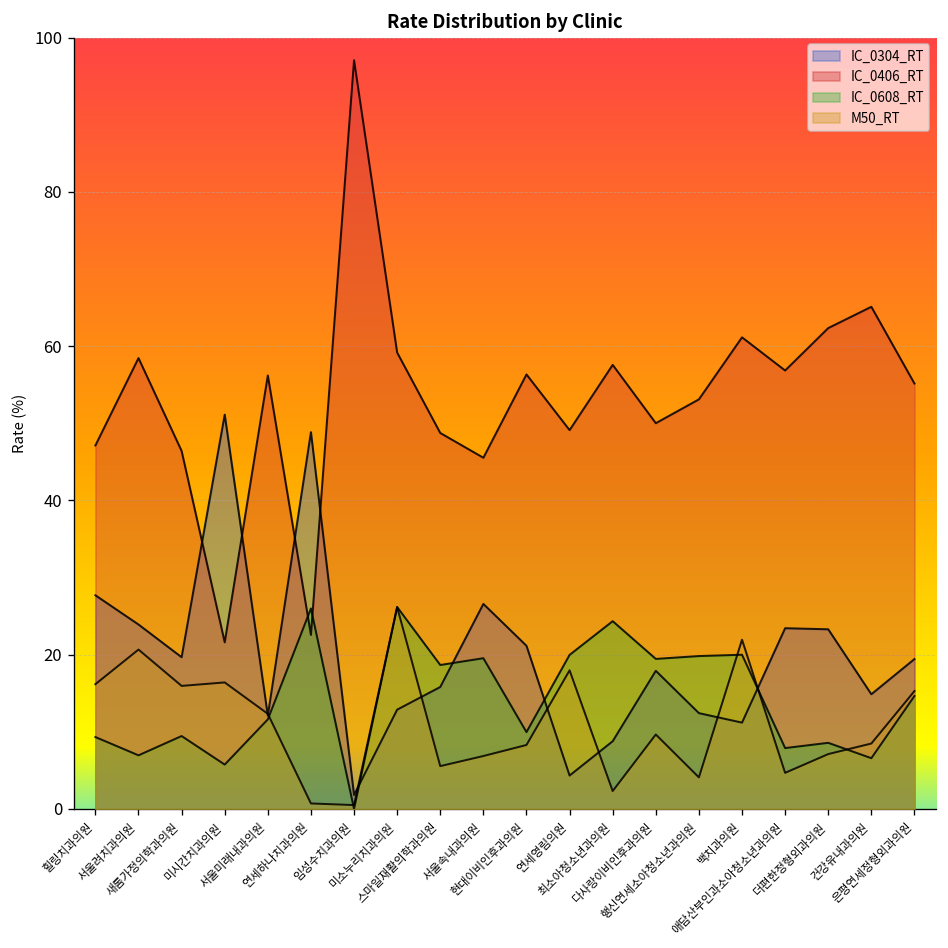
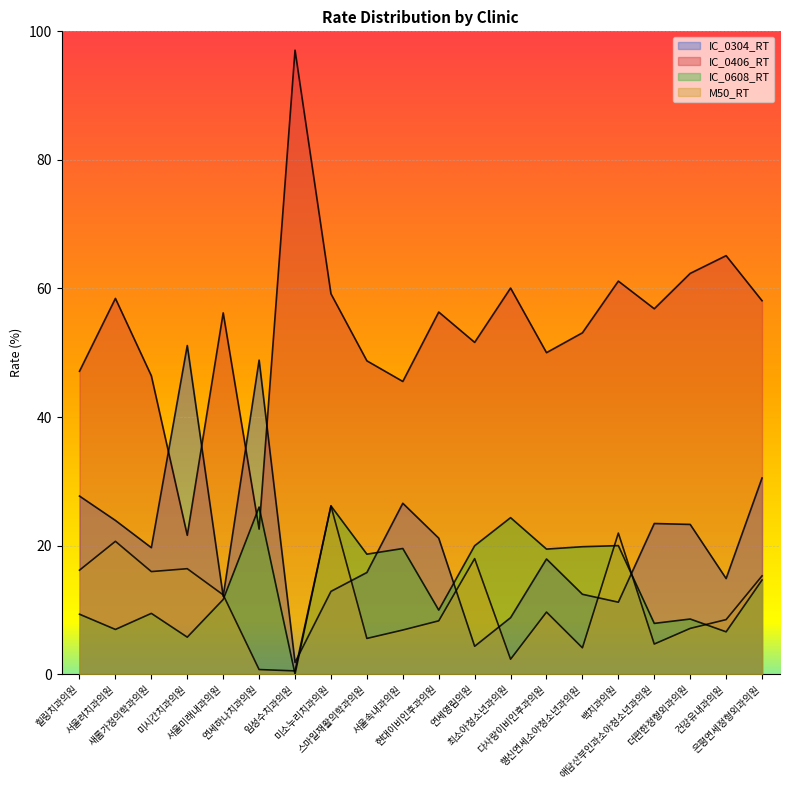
IC_0406_RT, 연세영림의원: 49 -> 52
IC_0406_RT, 최소아청소년과의원: 58 -> 60
IC_0304_RT, 은평연세정형외과의원: 19 -> 31
IC_0406_RT, 은평연세정형외과의원: 55 -> 58
